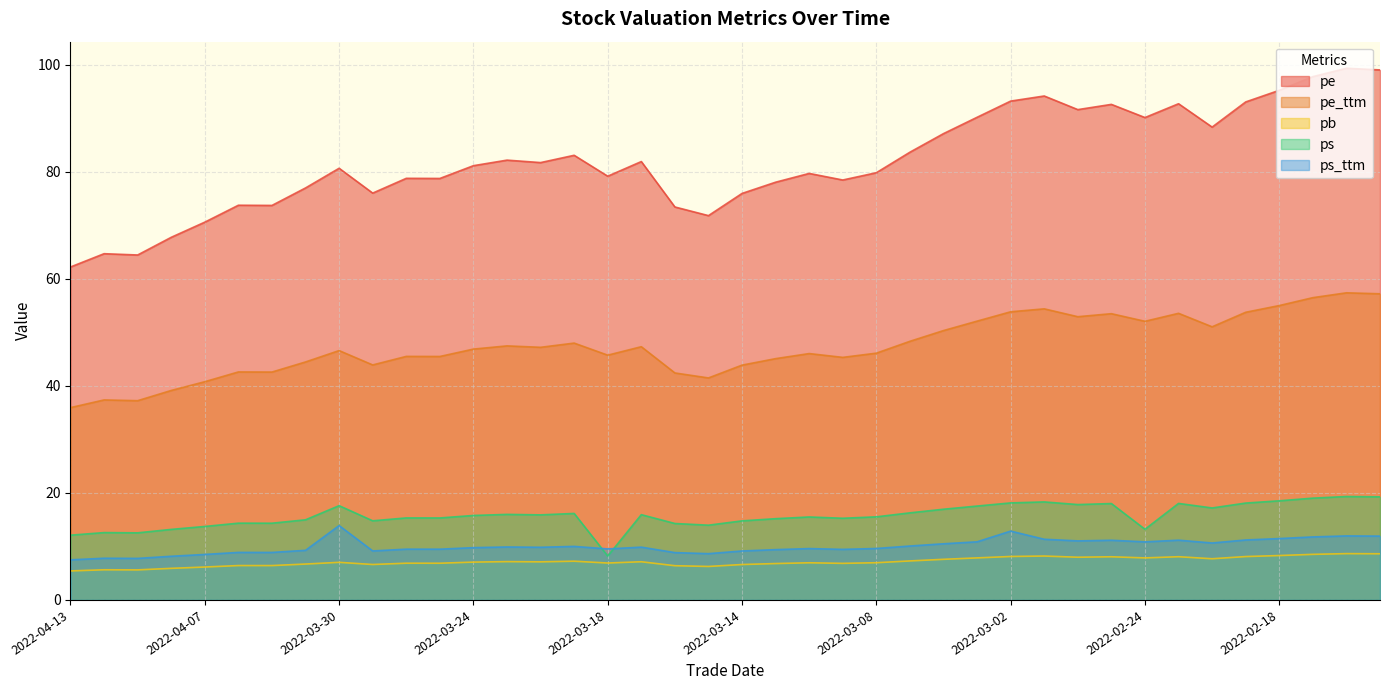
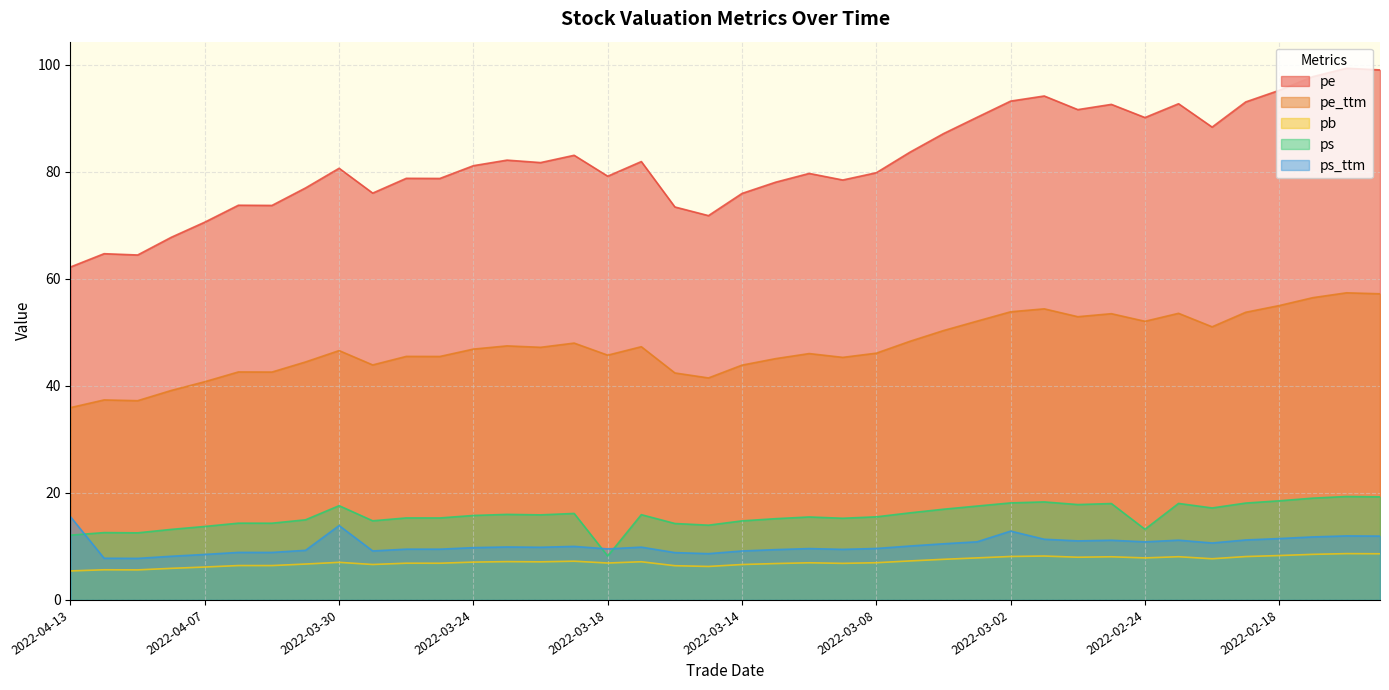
ps_ttm, 2022-04-13: 7 -> 16
